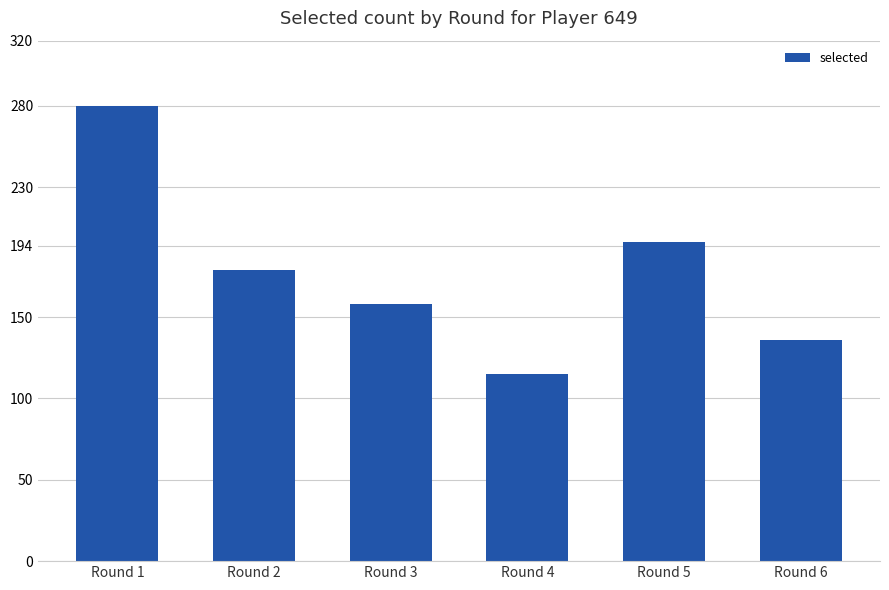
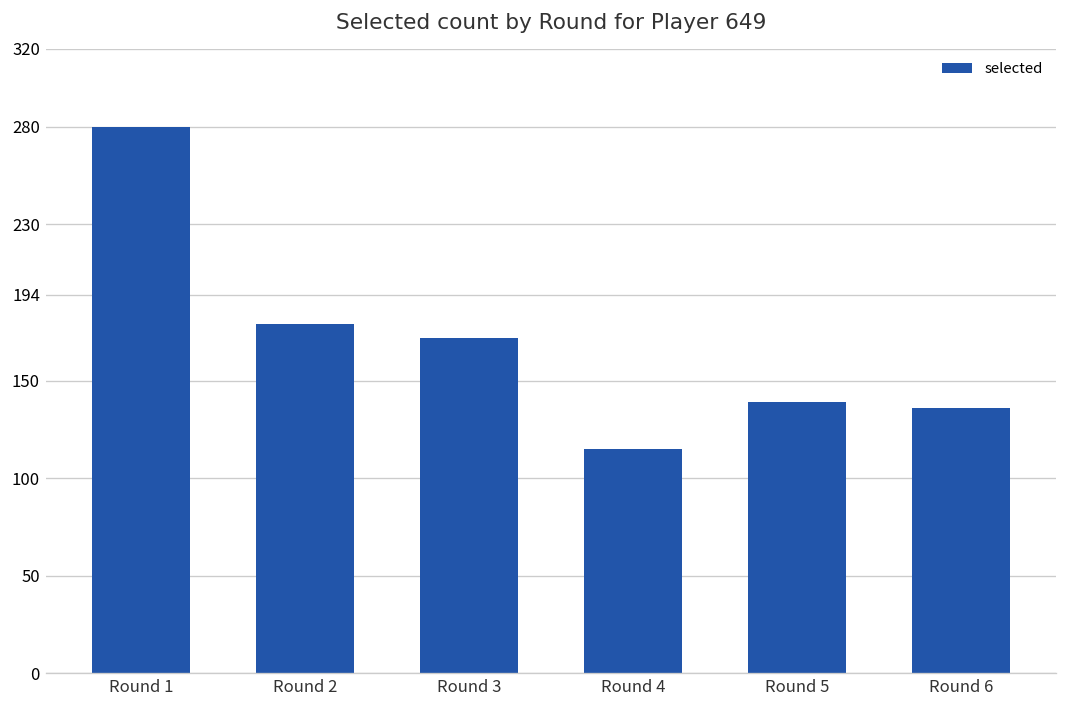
Round 3: 158 -> 172
Round 5: 196 -> 139
